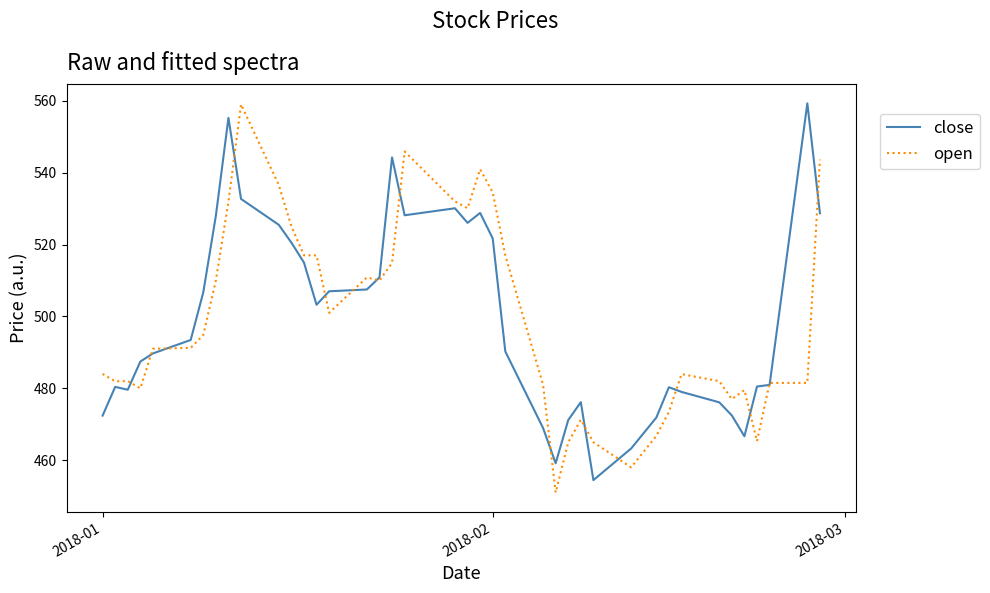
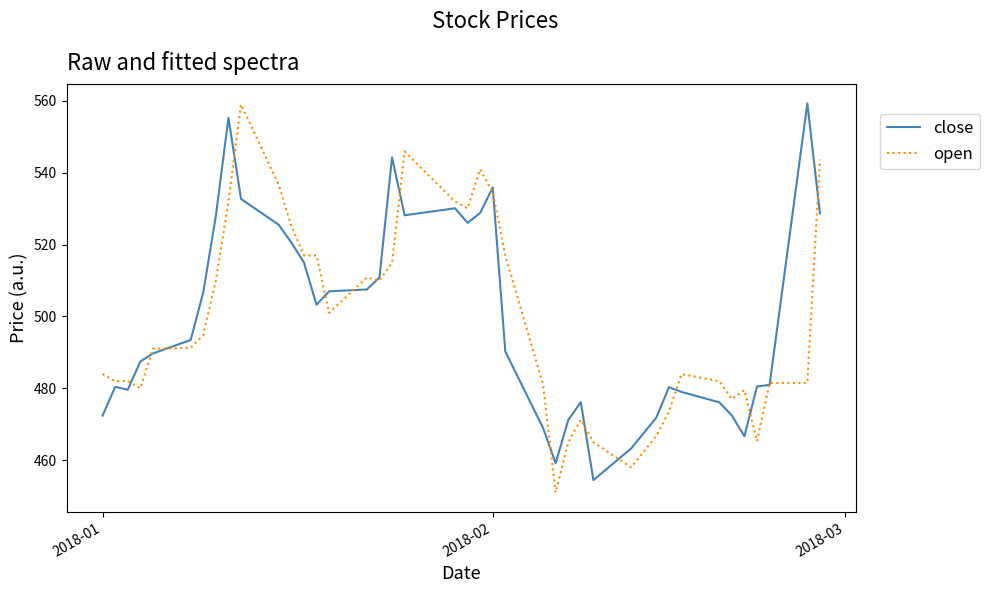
close, 2018-02: 522 -> 536
